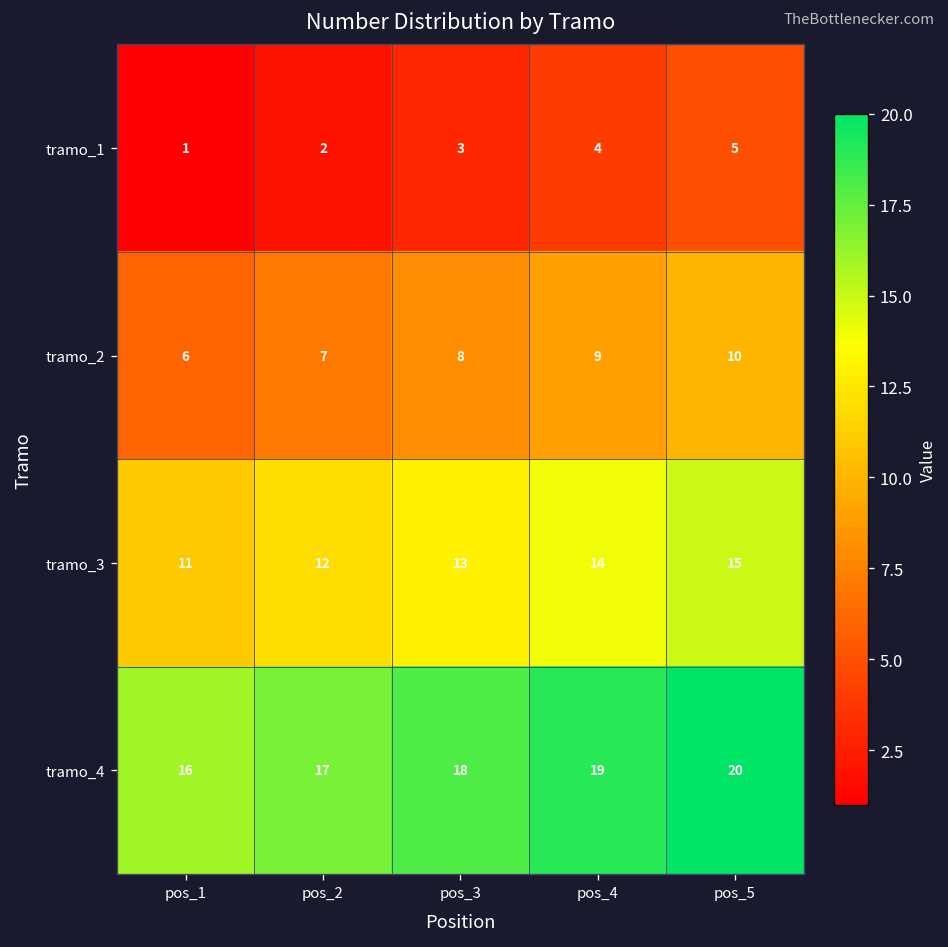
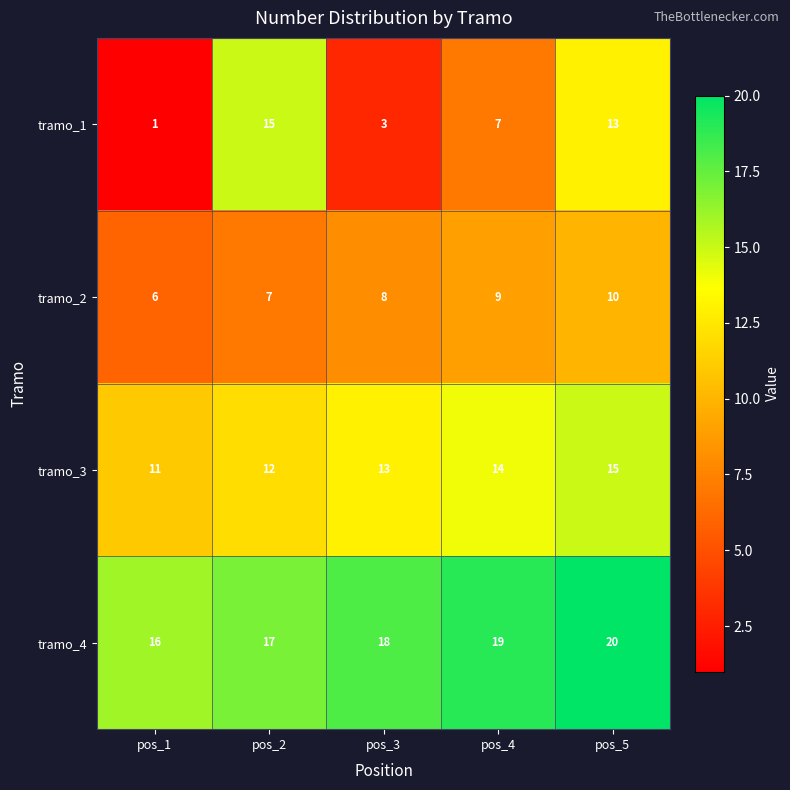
tramo_1, pos_2: 2 -> 15
tramo_1, pos_4: 4 -> 7
tramo_1, pos_5: 5 -> 13
